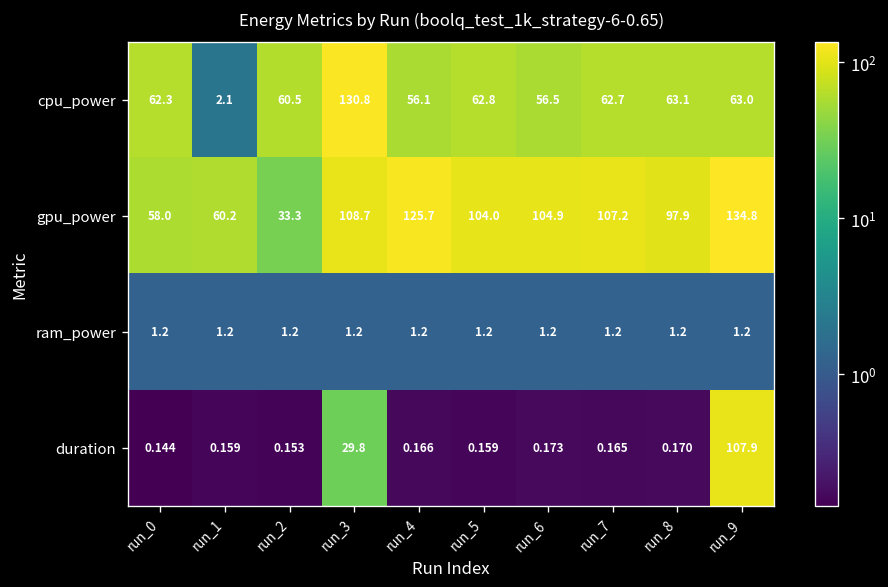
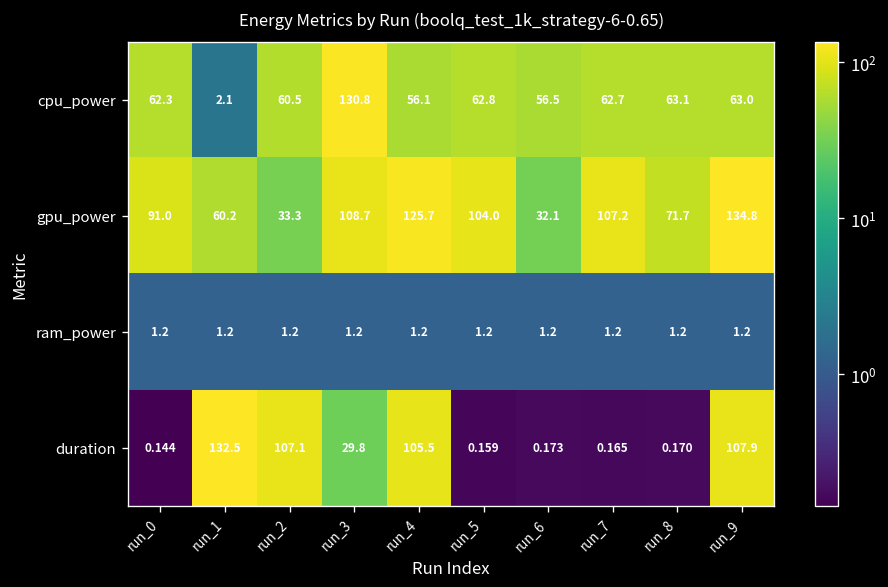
gpu_power, run_0: 58.0 -> 91.0
gpu_power, run_6: 104.9 -> 32.1
gpu_power, run_8: 97.9 -> 71.7
duration, run_1: 0.159 -> 132.5
duration, run_2: 0.153 -> 107.1
duration, run_4: 0.166 -> 105.5
